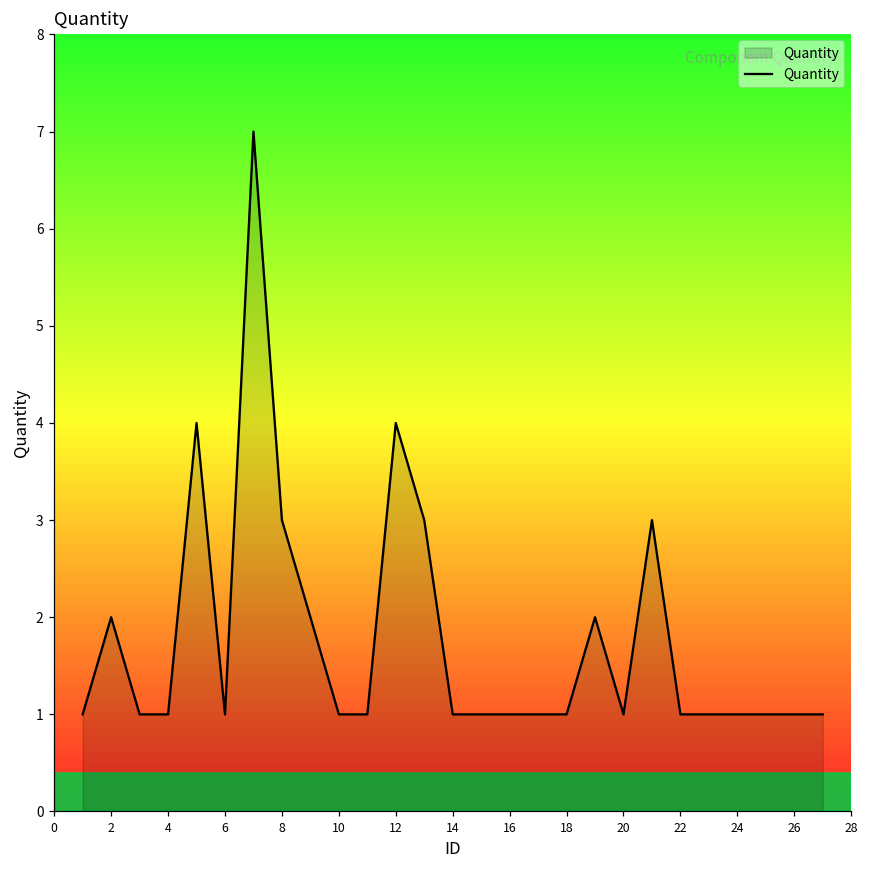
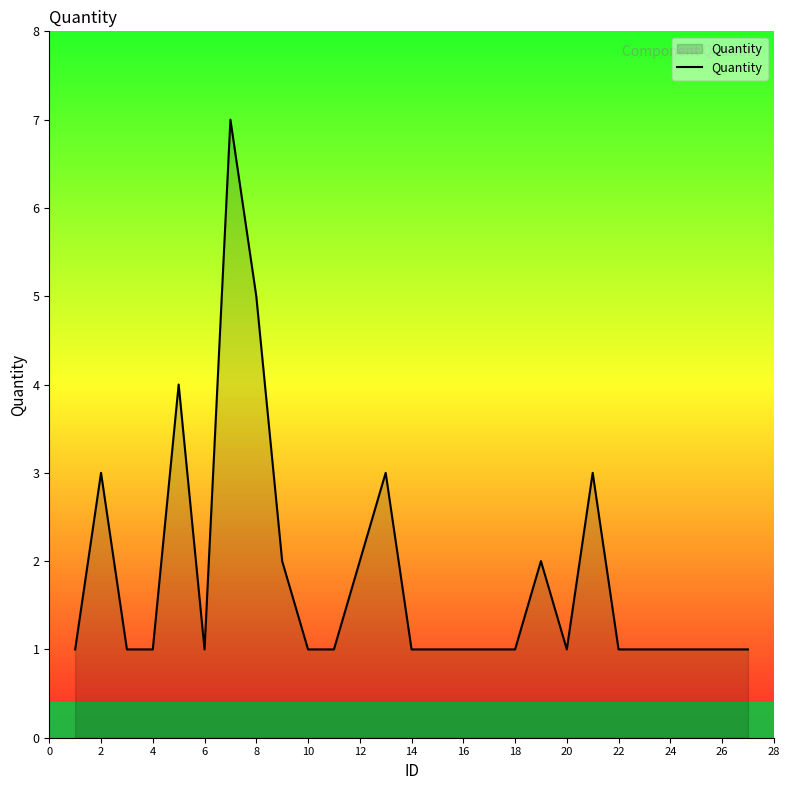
2: 2 -> 3
8: 3 -> 5
12: 4 -> 2
